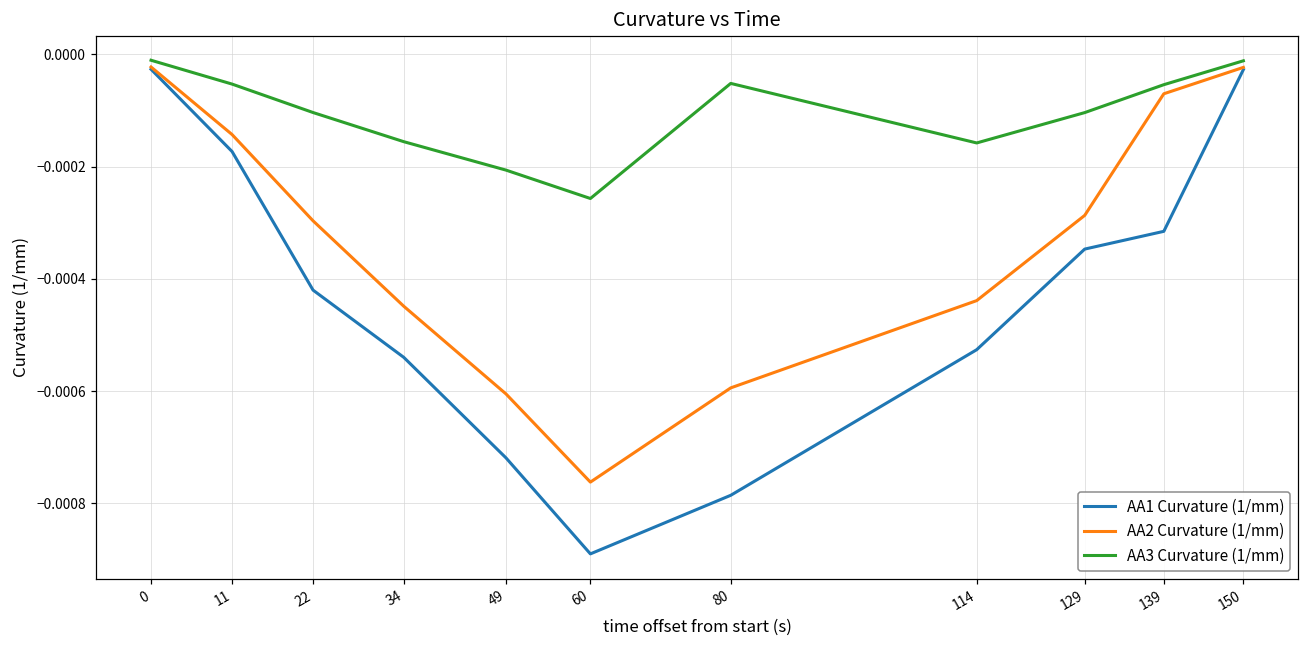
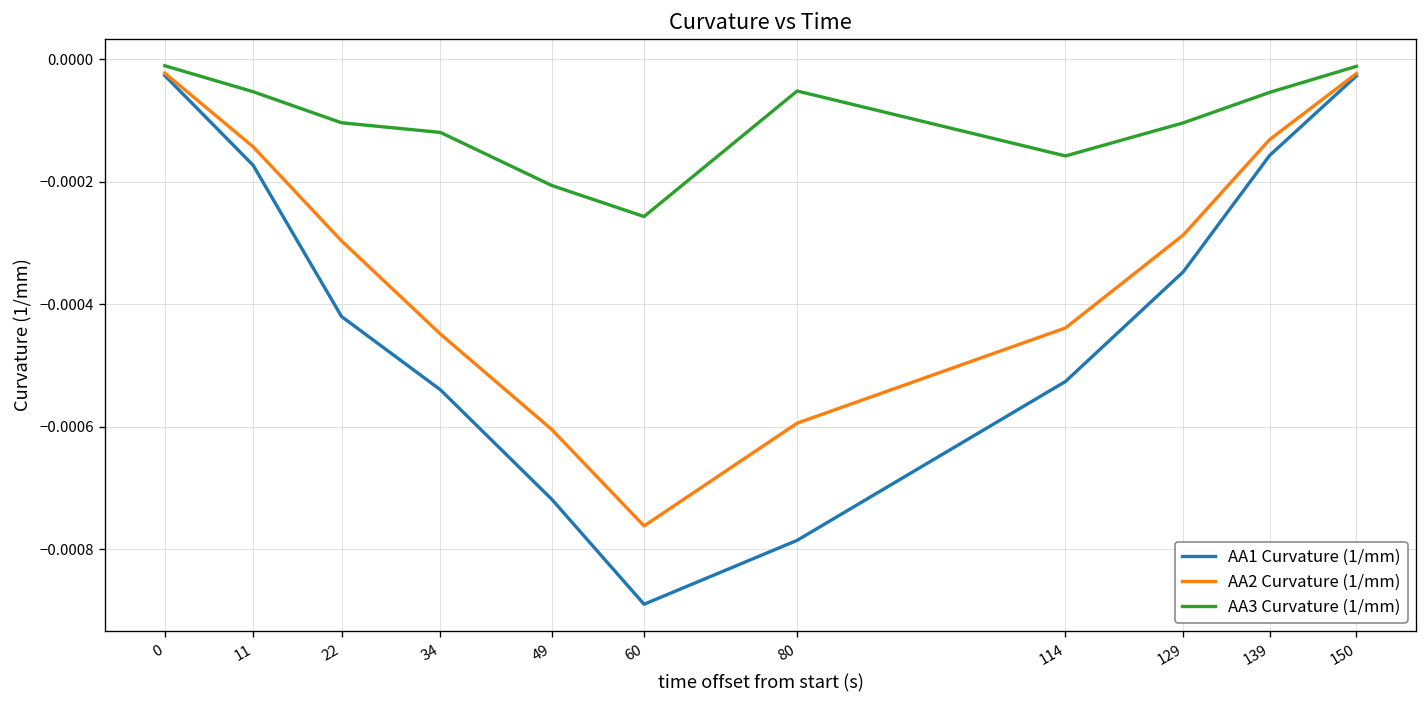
AA3 Curvature (1/mm), 34: -0.00016 -> -0.00012
AA1 Curvature (1/mm), 139: -0.00032 -> -0.00016
AA2 Curvature (1/mm), 139: -0.00007 -> -0.00013
